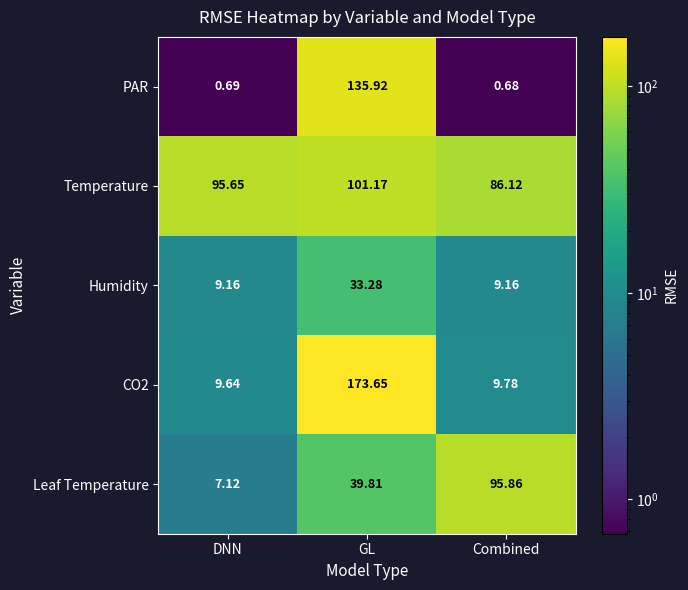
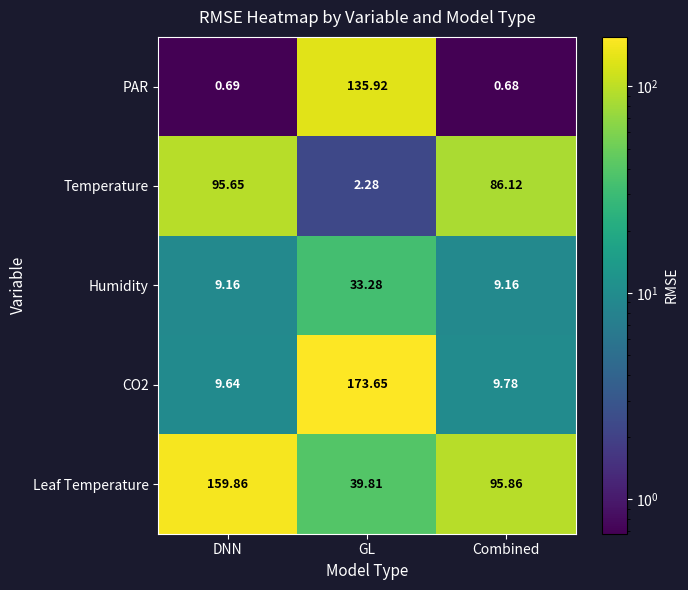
Temperature, GL: 101.17 -> 2.28
Leaf Temperature, DNN: 7.12 -> 159.86
